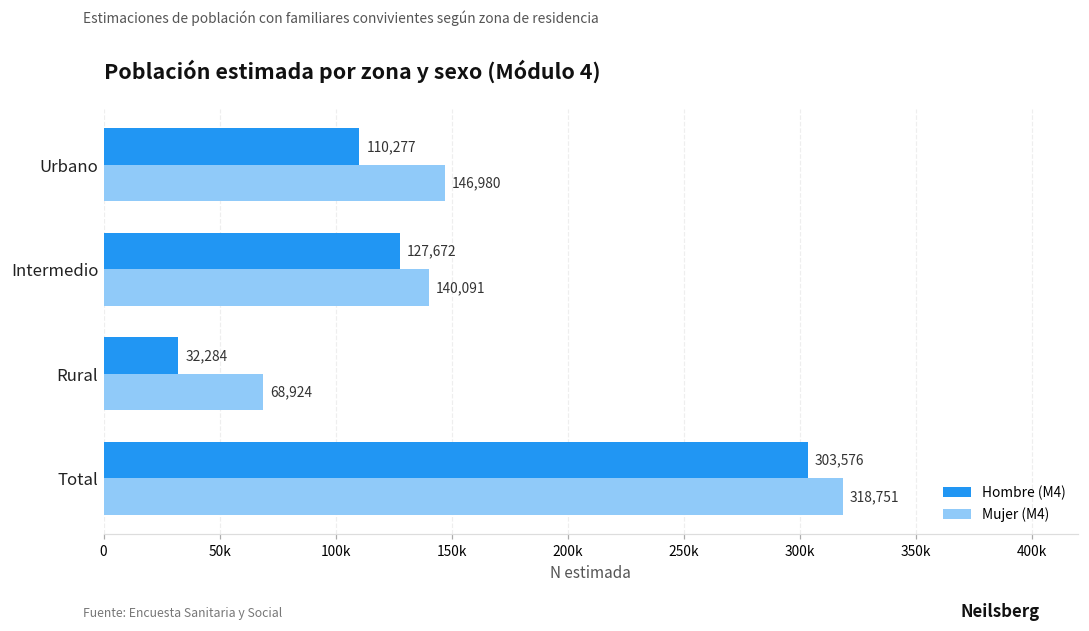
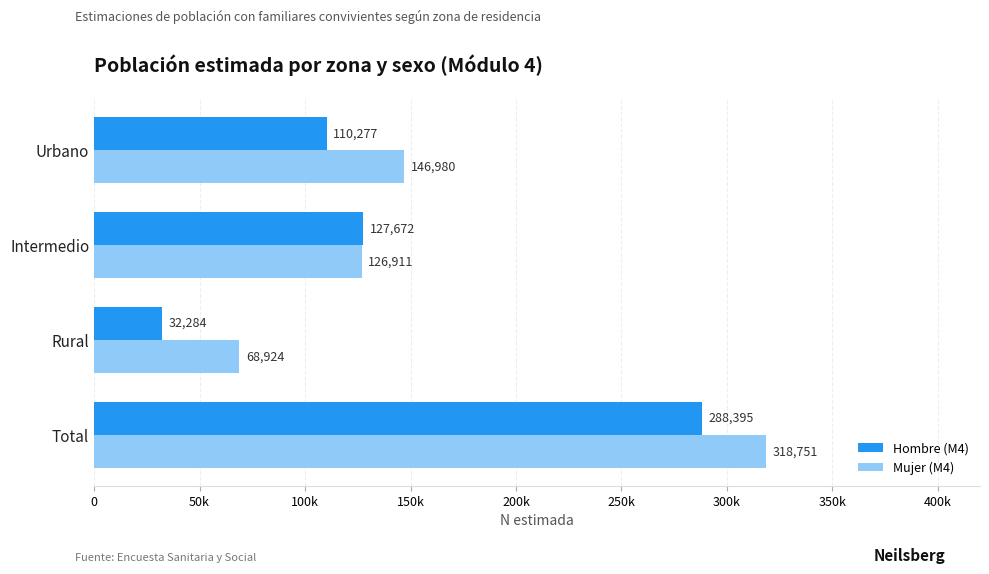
Mujer (M4), Intermedio: 140,091 -> 126,911
Hombre (M4), Total: 303,576 -> 288,395
